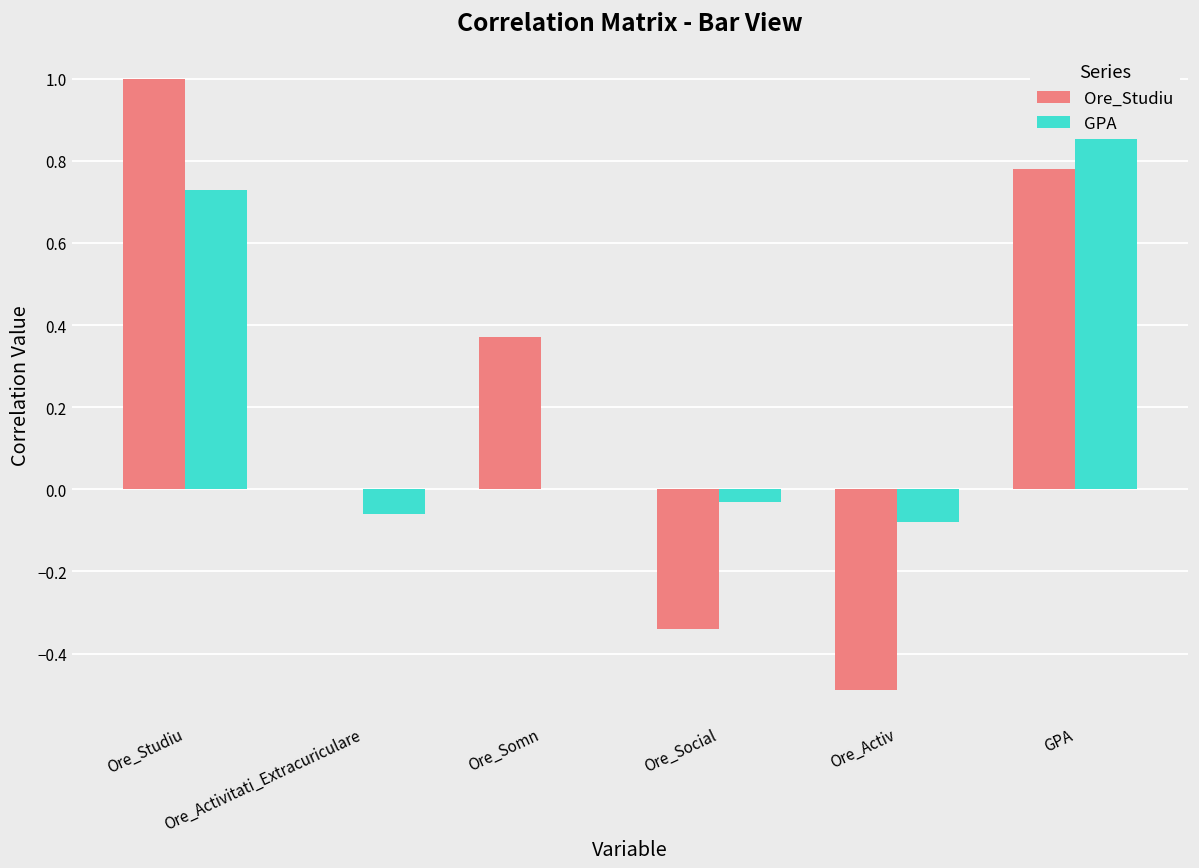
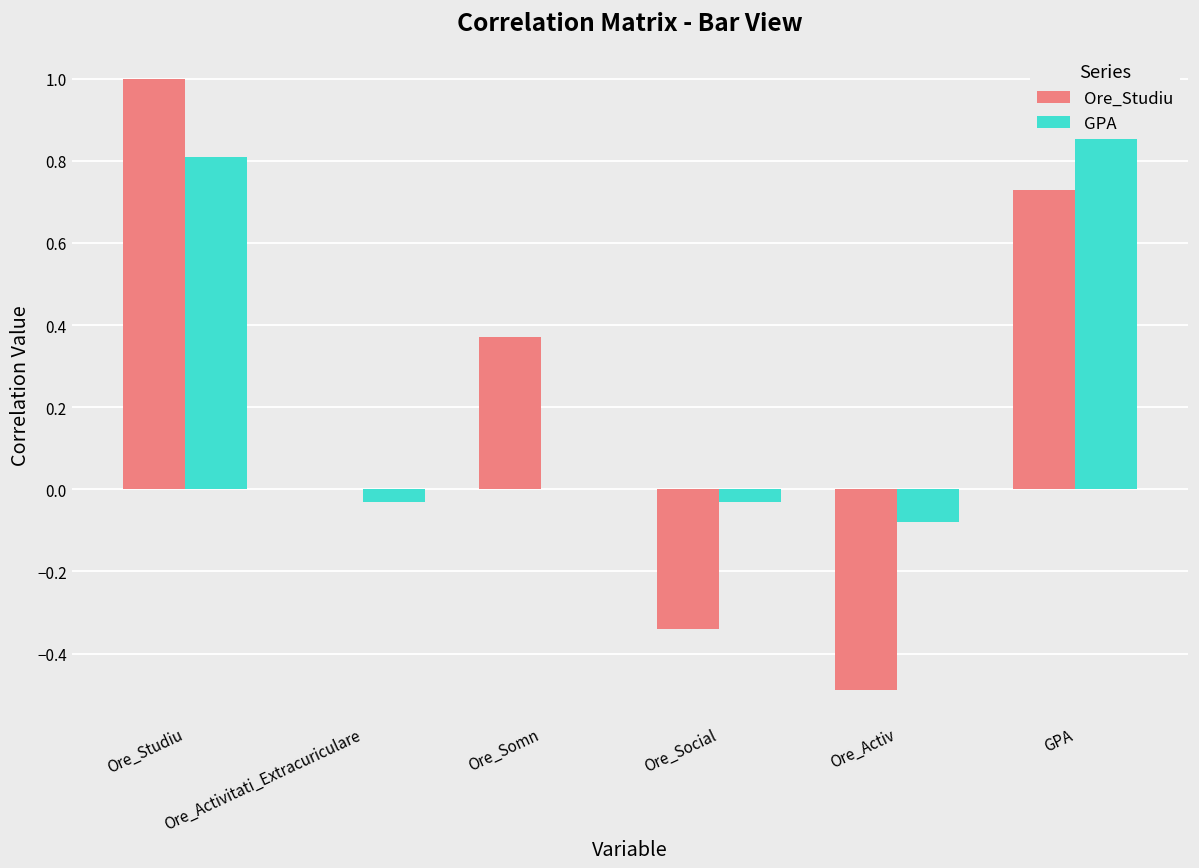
GPA, Ore_Studiu: 0.73 -> 0.81
GPA, Ore_Activitati_Extracuriculare: -0.06 -> -0.03
Ore_Studiu, GPA: 0.78 -> 0.73
